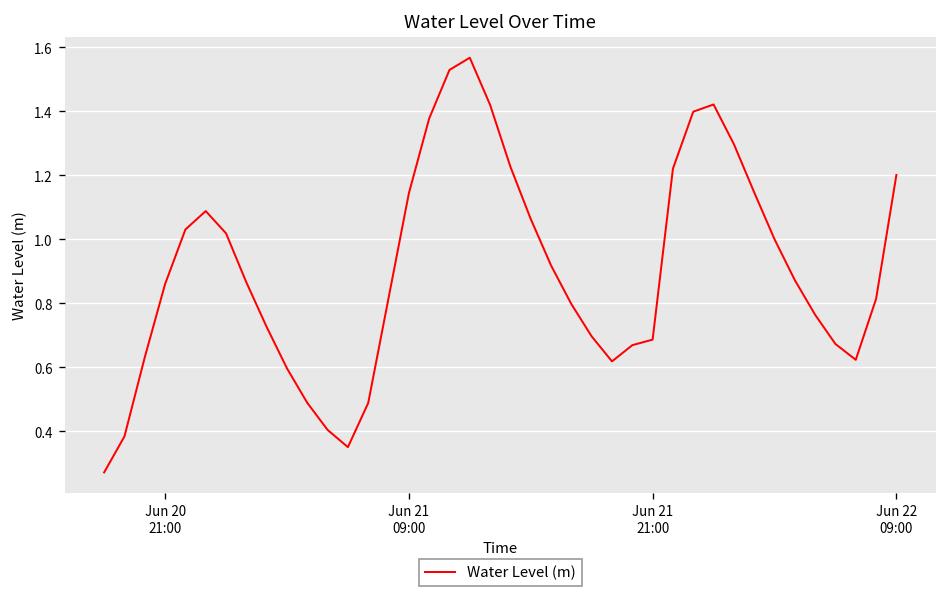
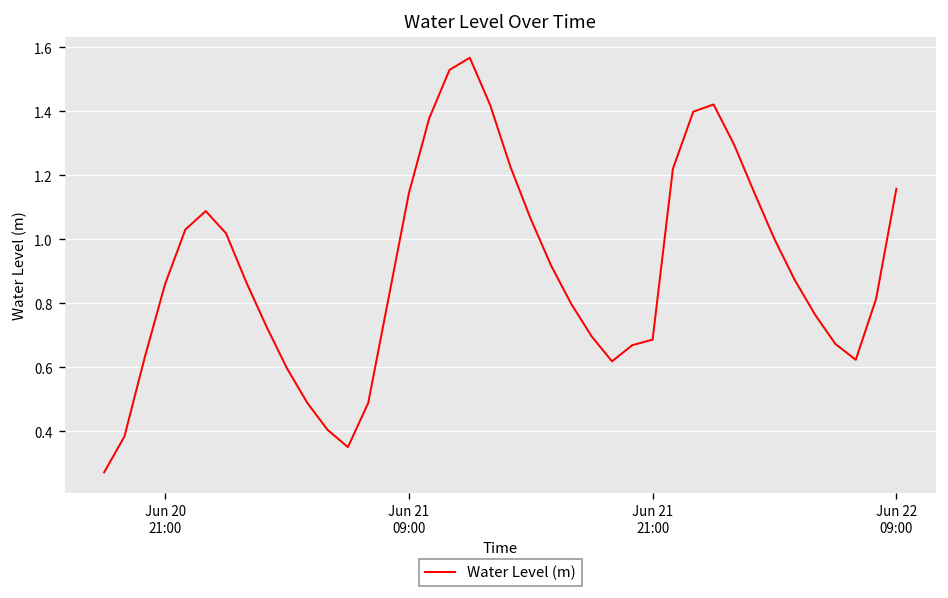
Jun 22 09:00: 1.20 -> 1.16
